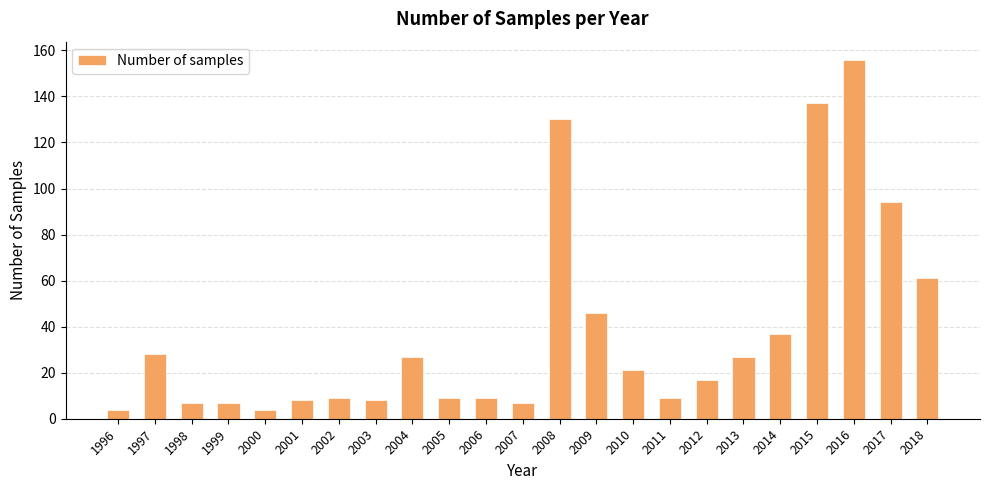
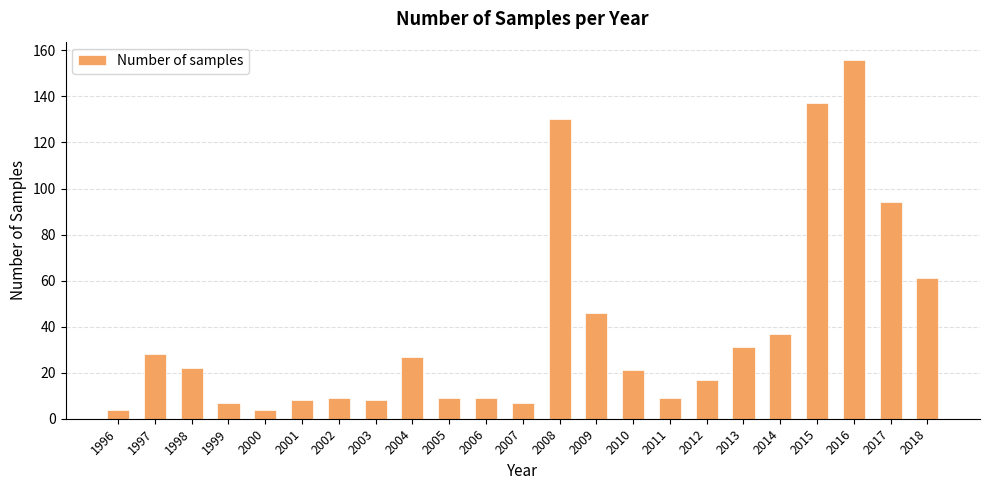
1998: 7 -> 22
2013: 27 -> 31
